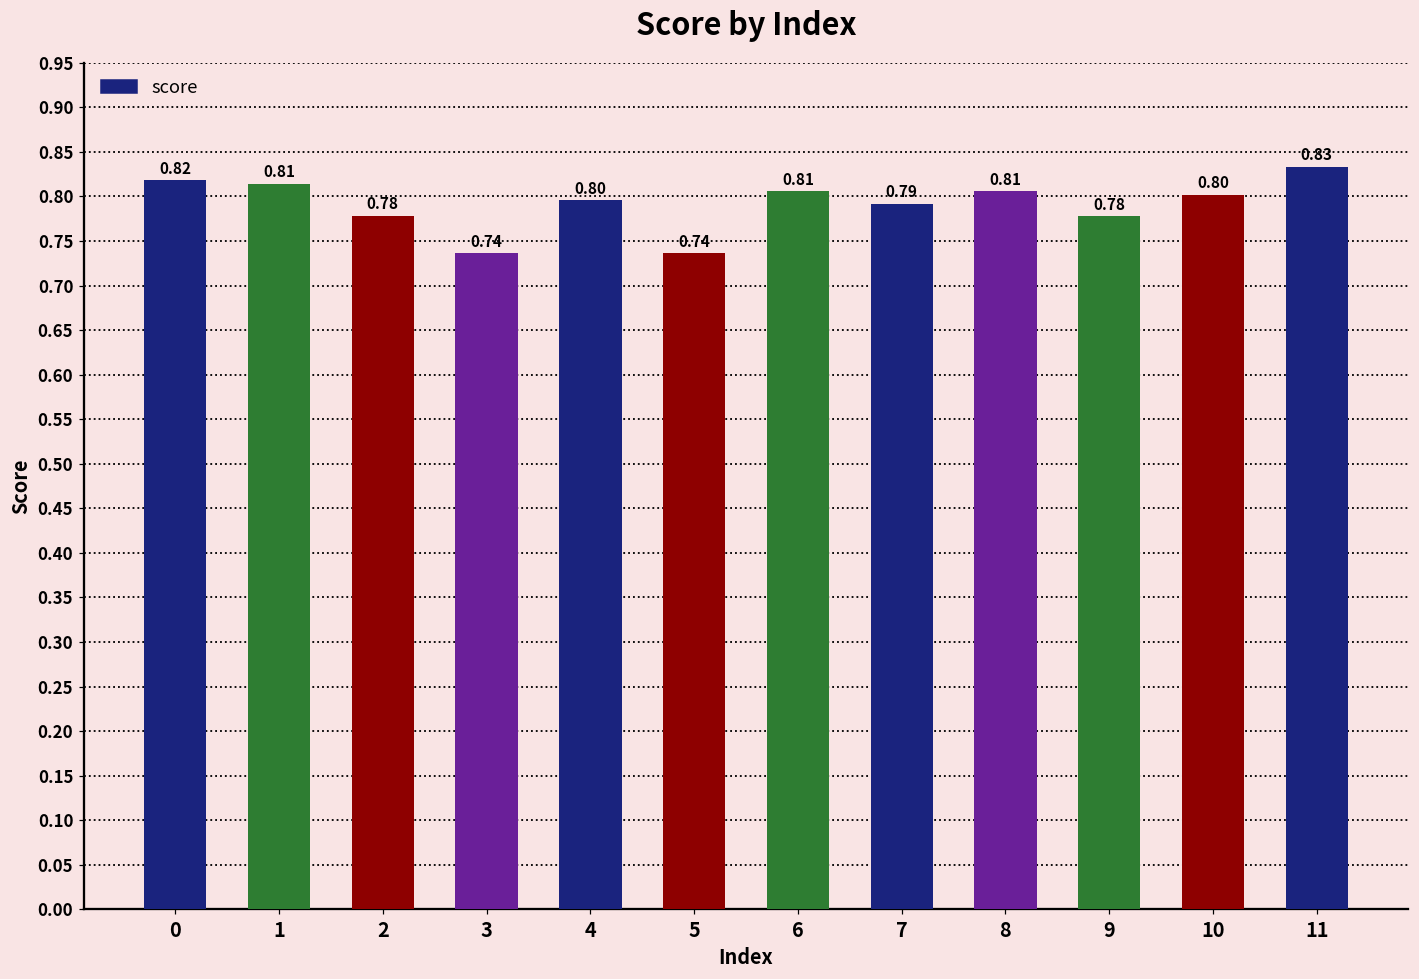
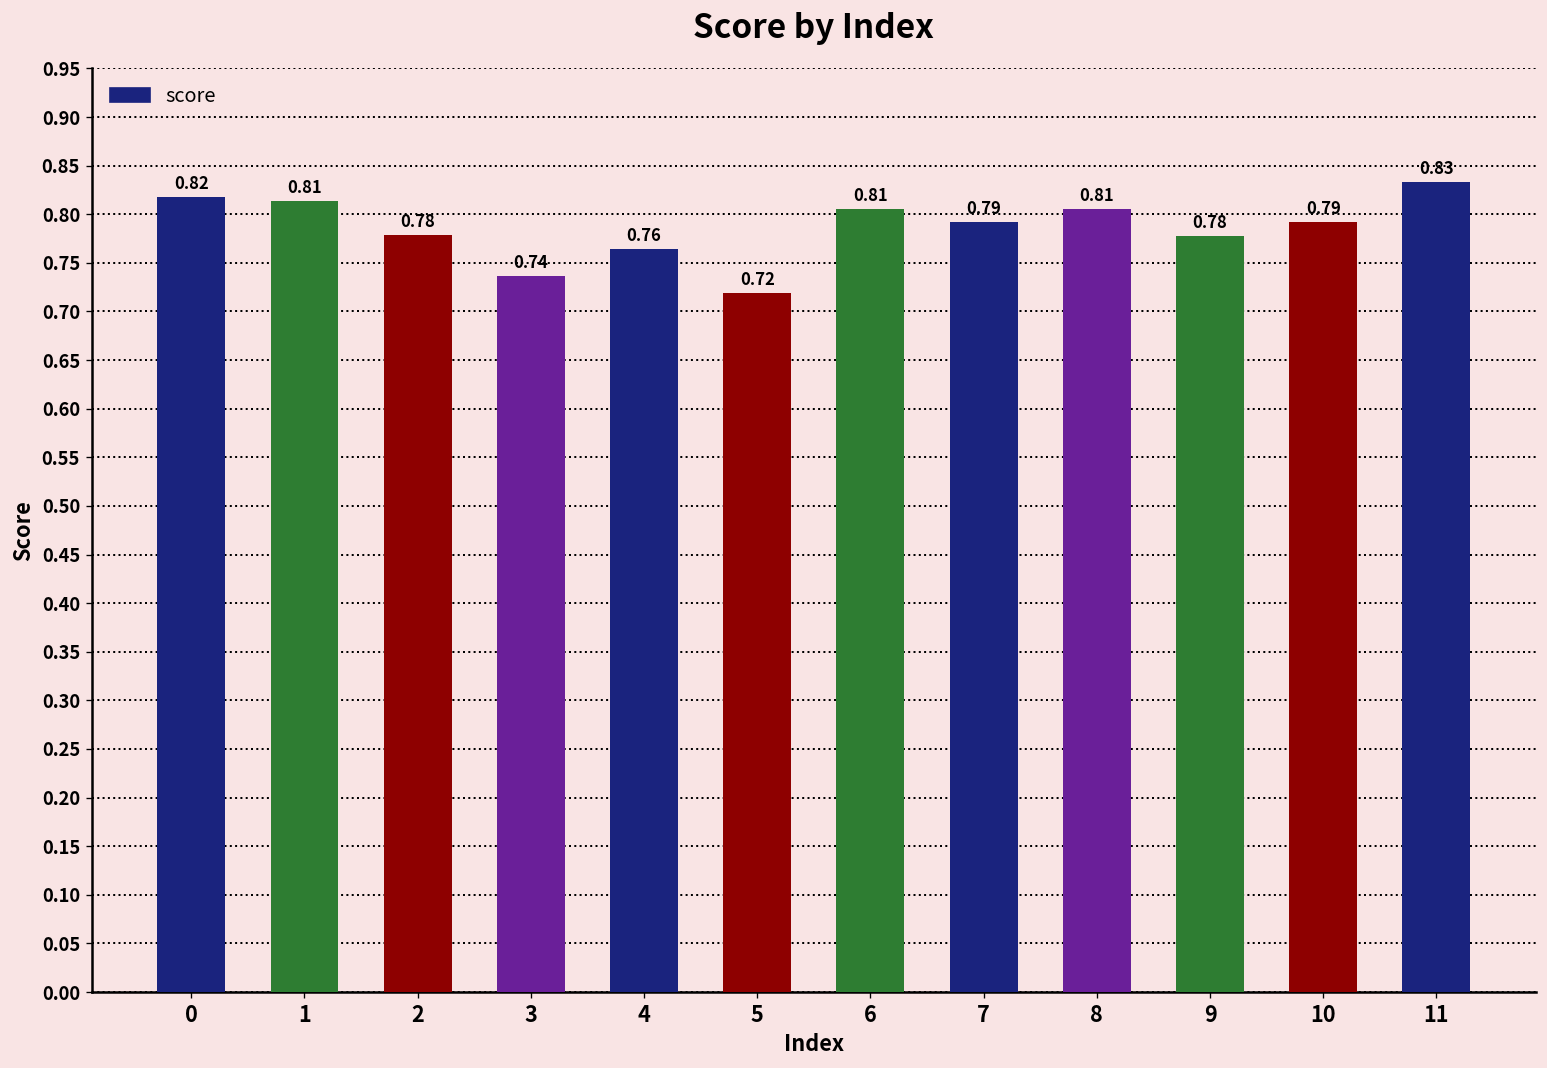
4: 0.80 -> 0.76
5: 0.74 -> 0.72
10: 0.80 -> 0.79
